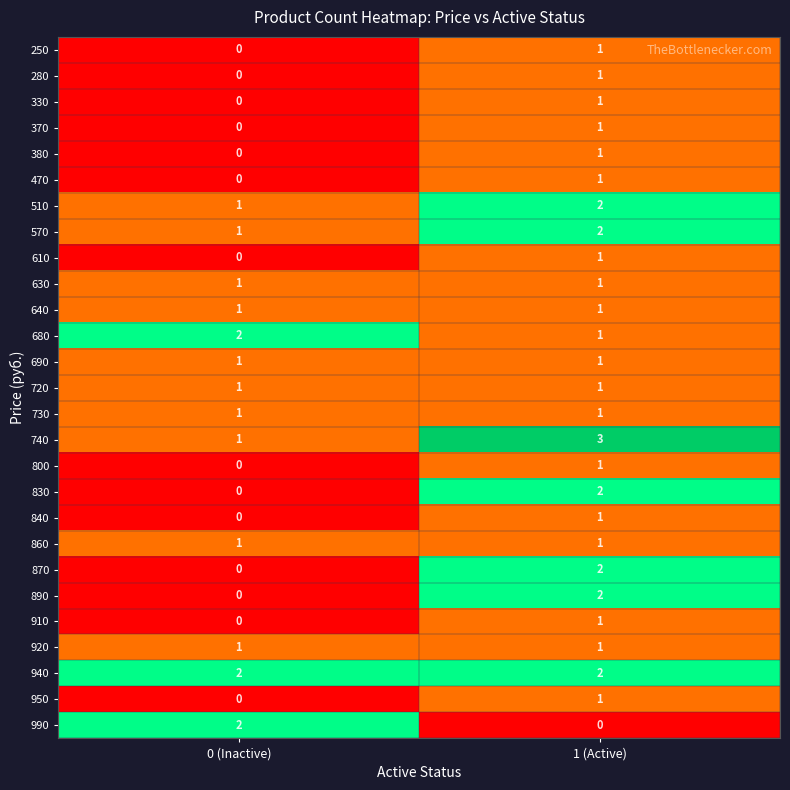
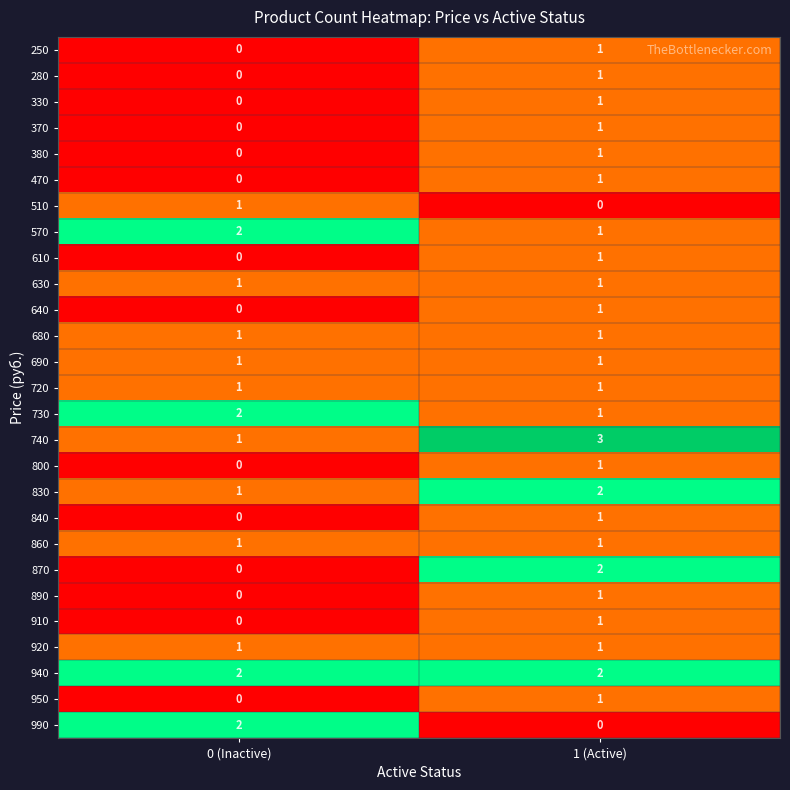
510, 1 (Active): 2 -> 0
570, 0 (Inactive): 1 -> 2
570, 1 (Active): 2 -> 1
640, 0 (Inactive): 1 -> 0
680, 0 (Inactive): 2 -> 1
730, 0 (Inactive): 1 -> 2
830, 0 (Inactive): 0 -> 1
890, 1 (Active): 2 -> 1
